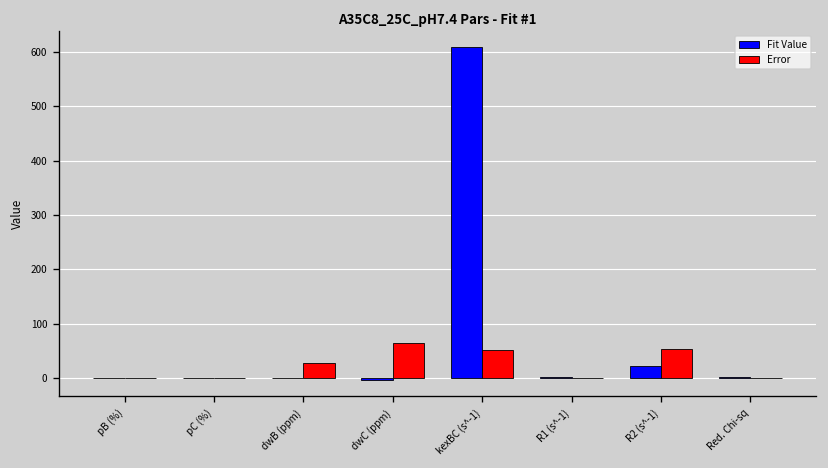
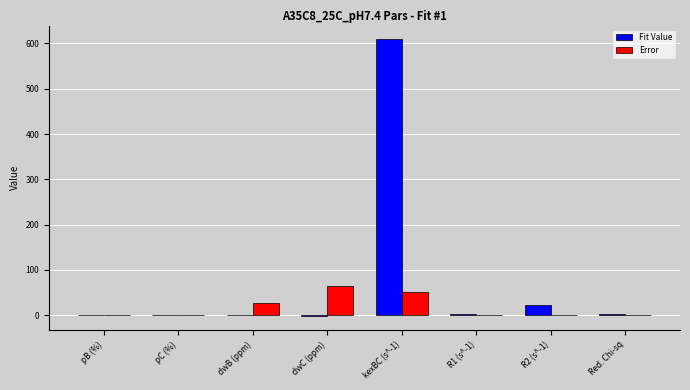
Error, R2 (s^-1): 50 -> 0
